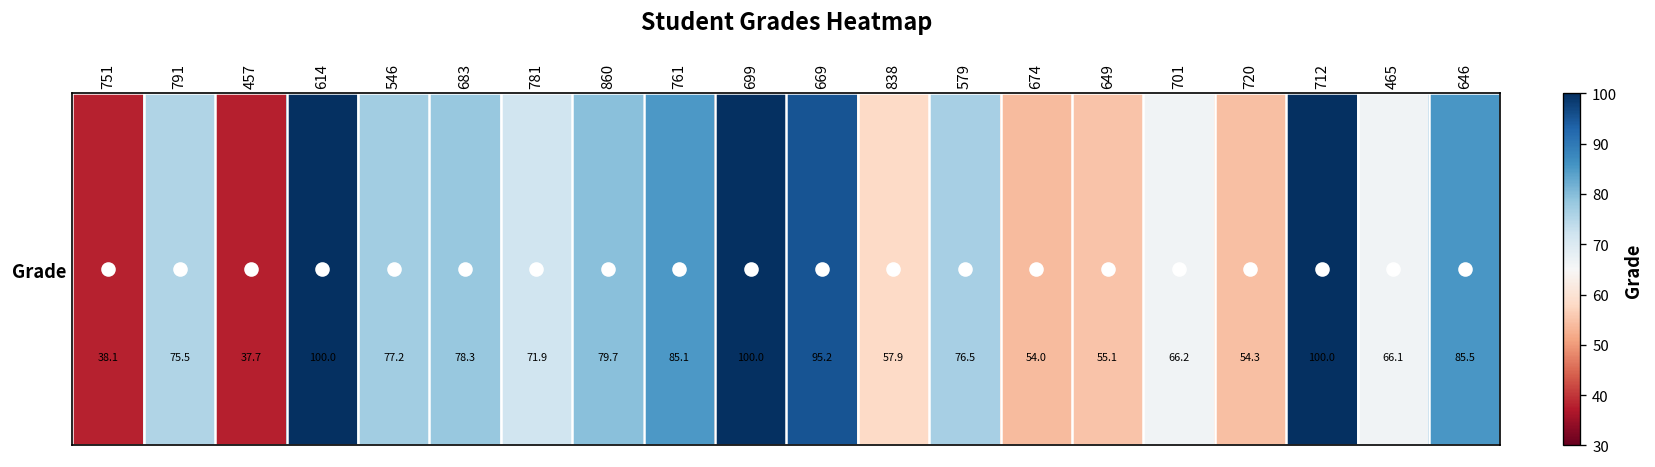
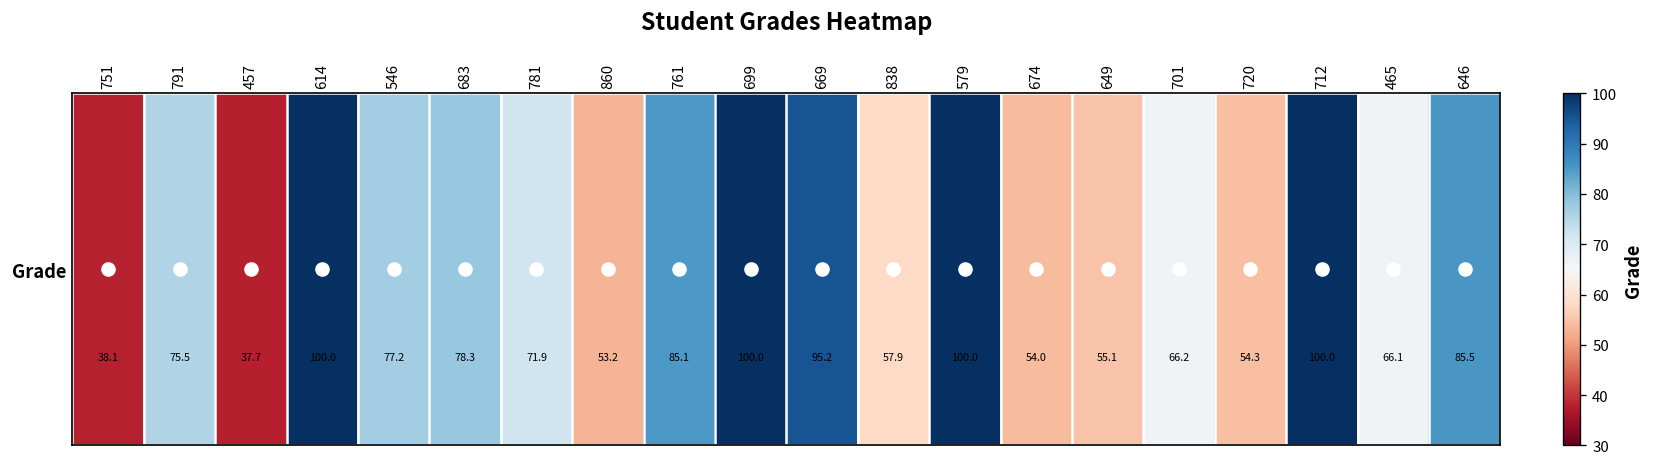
Grade, 860: 79.7 -> 53.2
Grade, 579: 76.5 -> 100.0
